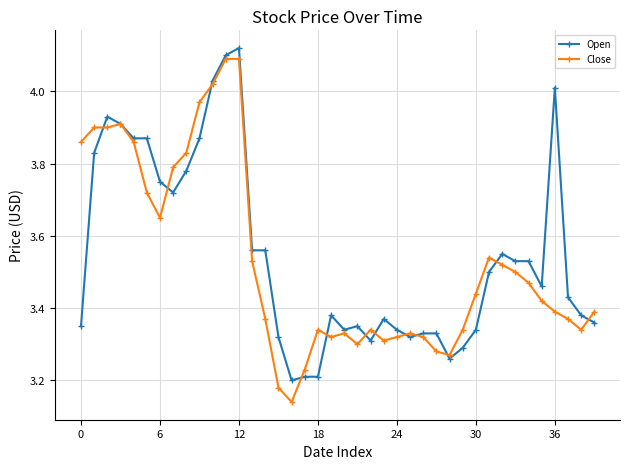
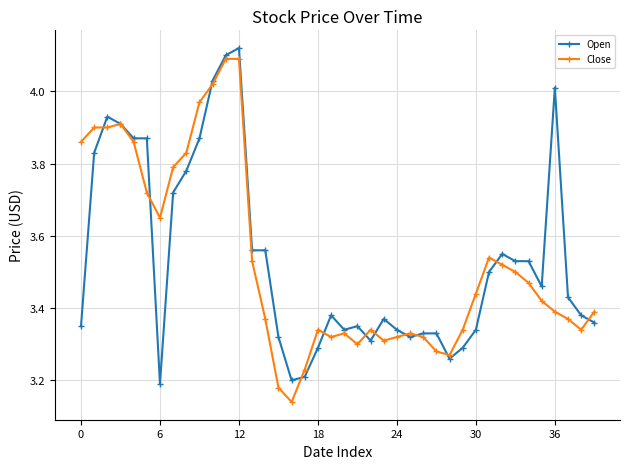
Open, 6: 3.75 -> 3.19
Open, 18: 3.21 -> 3.29
